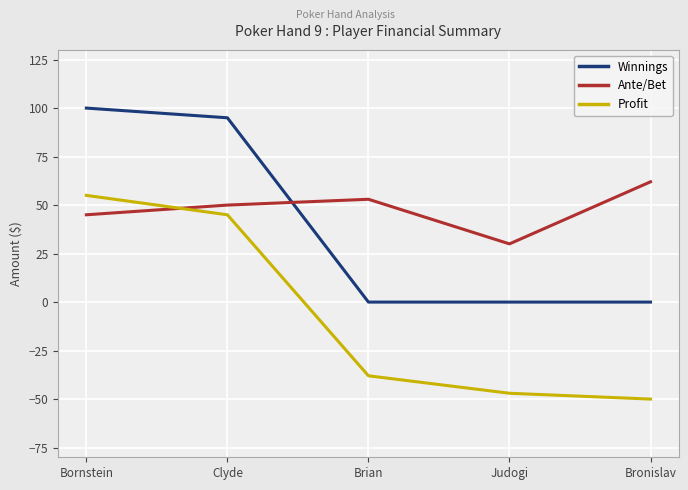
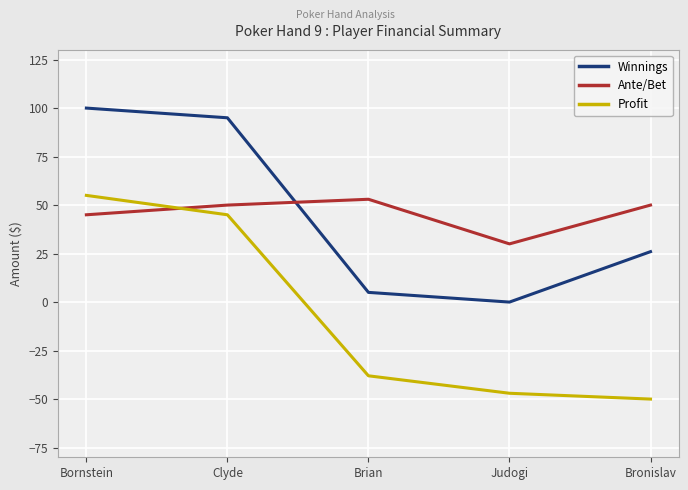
Winnings, Brian: 0 -> 5
Winnings, Bronislav: 0 -> 26
Ante/Bet, Bronislav: 62 -> 50
